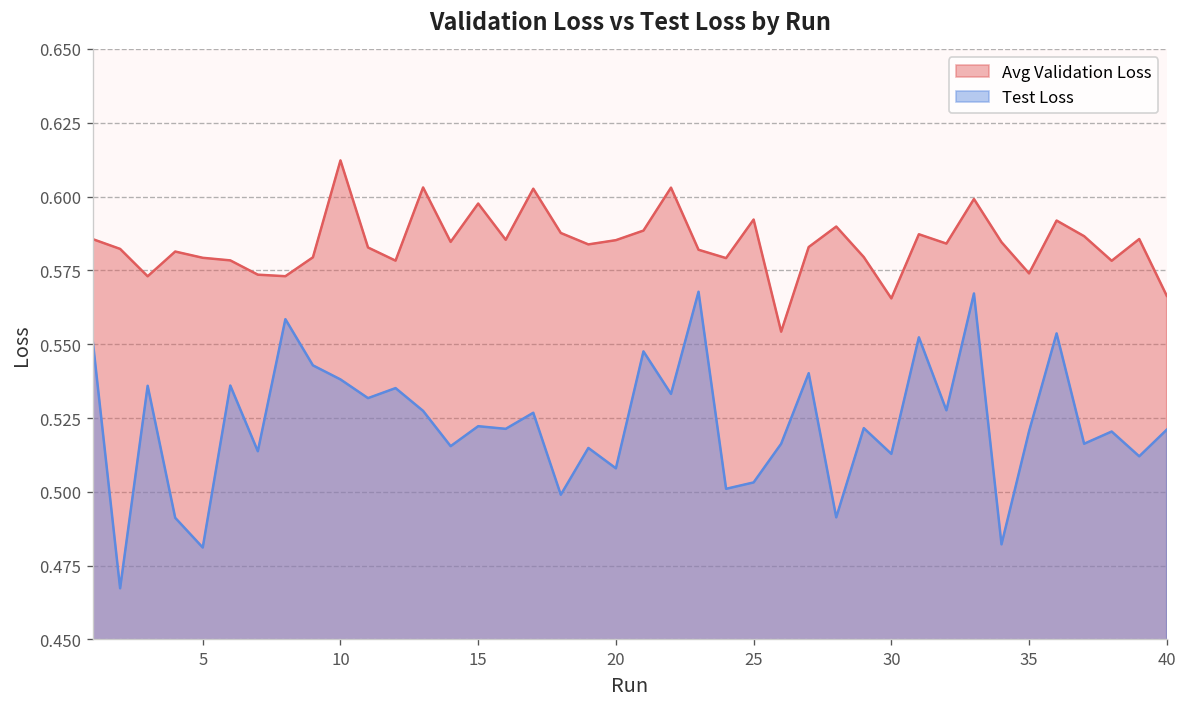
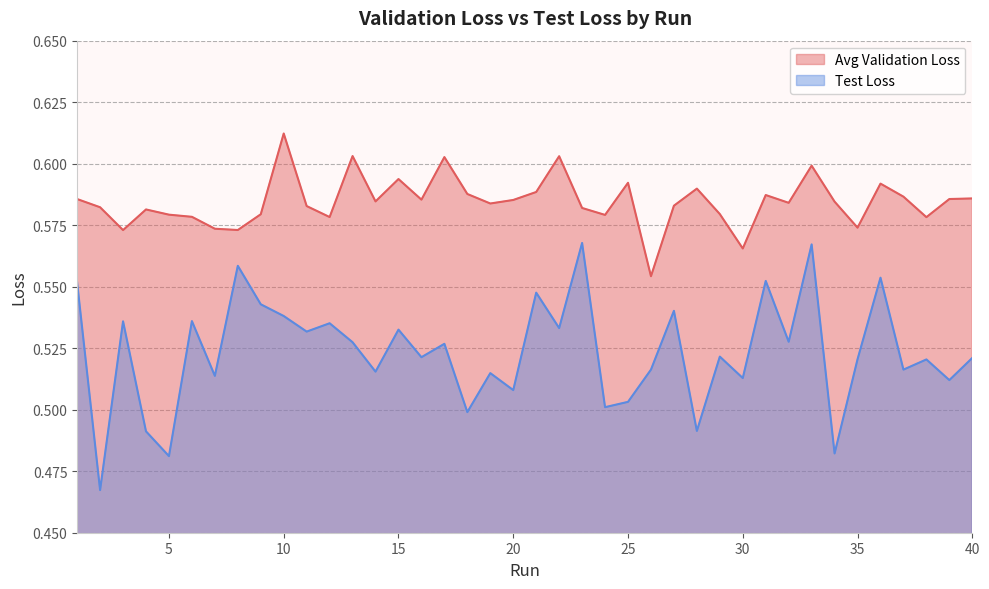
Avg Validation Loss, 15: 0.598 -> 0.594
Test Loss, 15: 0.522 -> 0.533
Avg Validation Loss, 40: 0.566 -> 0.586
